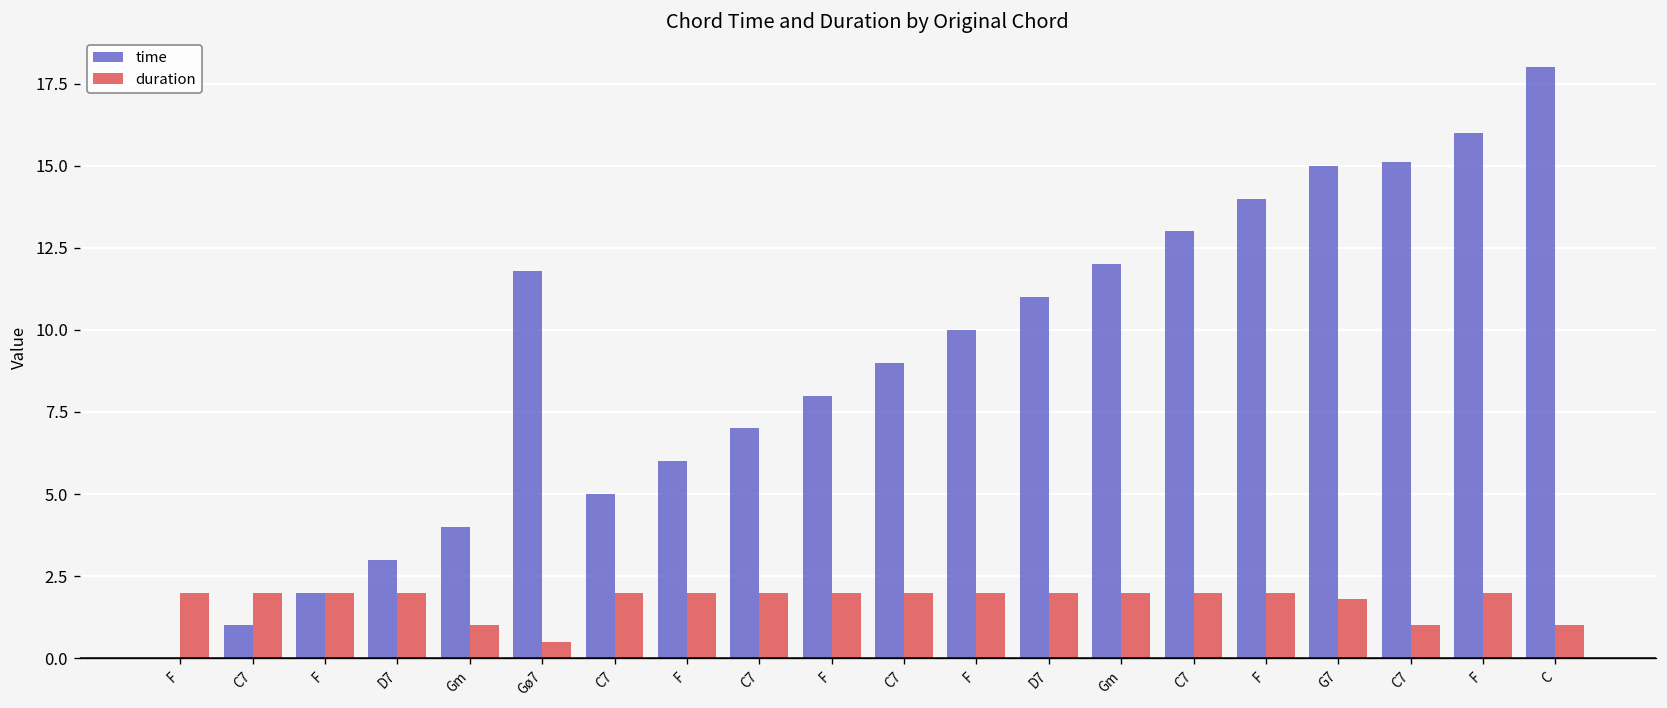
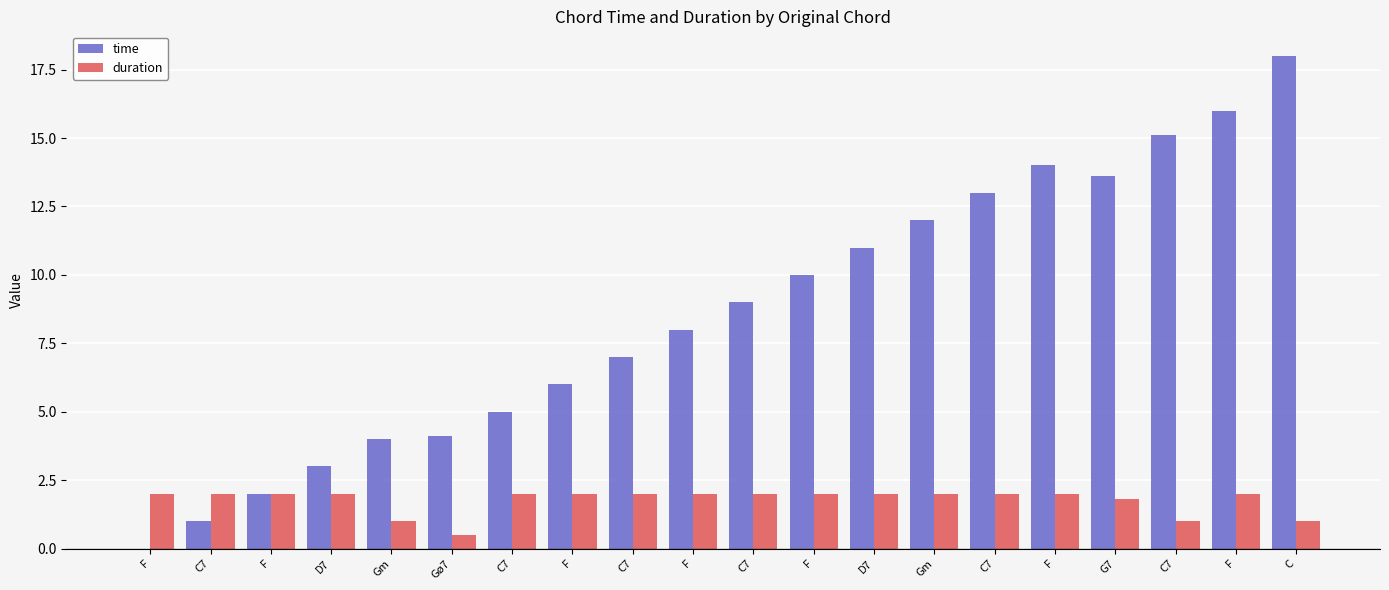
time, Gø7: 11.8 -> 4.1
time, G7: 15.0 -> 13.6
